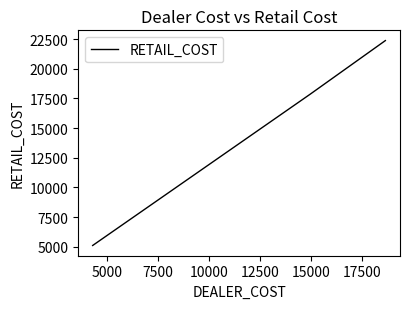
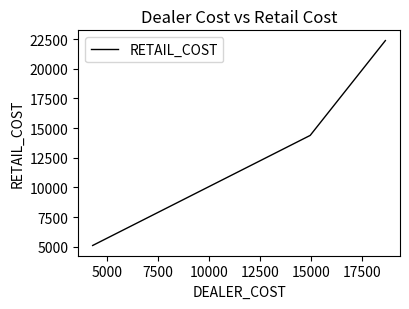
15000: 17900 -> 14400
